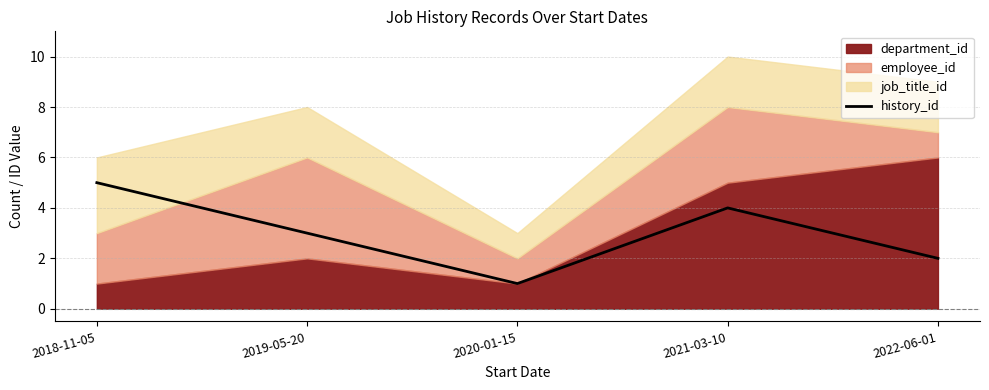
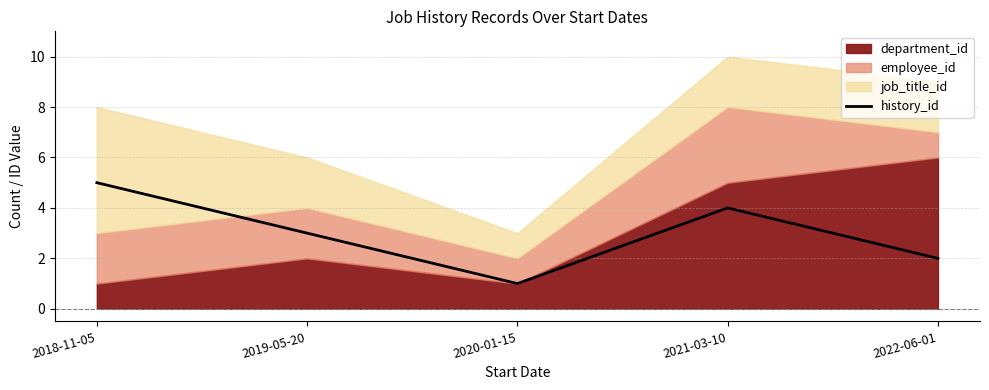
job_title_id, 2018-11-05: 3 -> 5
employee_id, 2019-05-20: 4 -> 2
